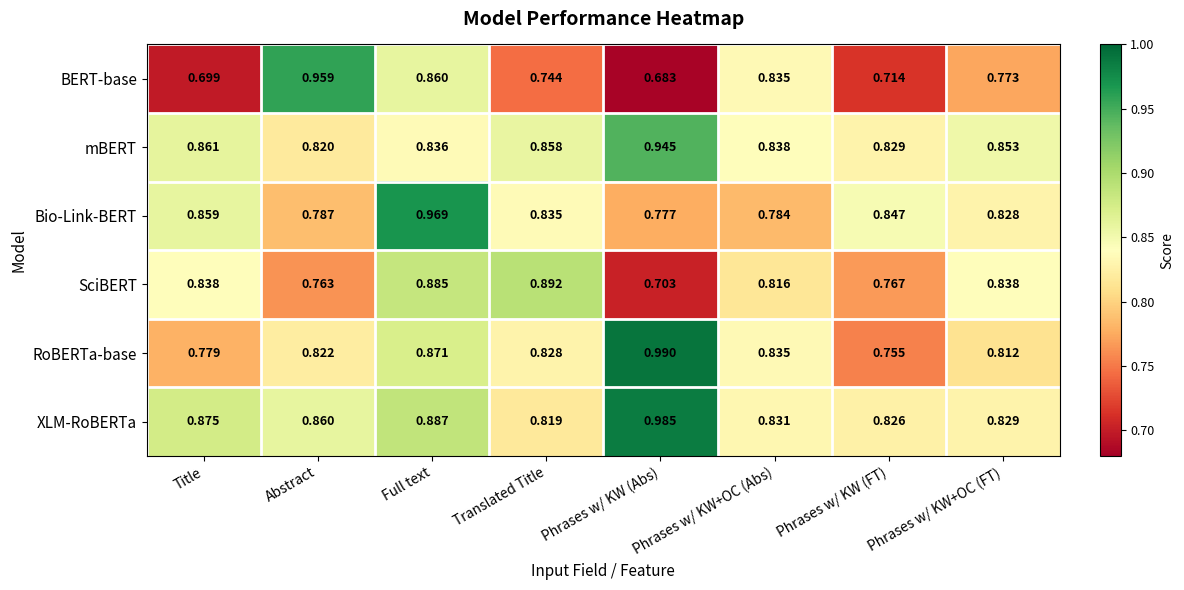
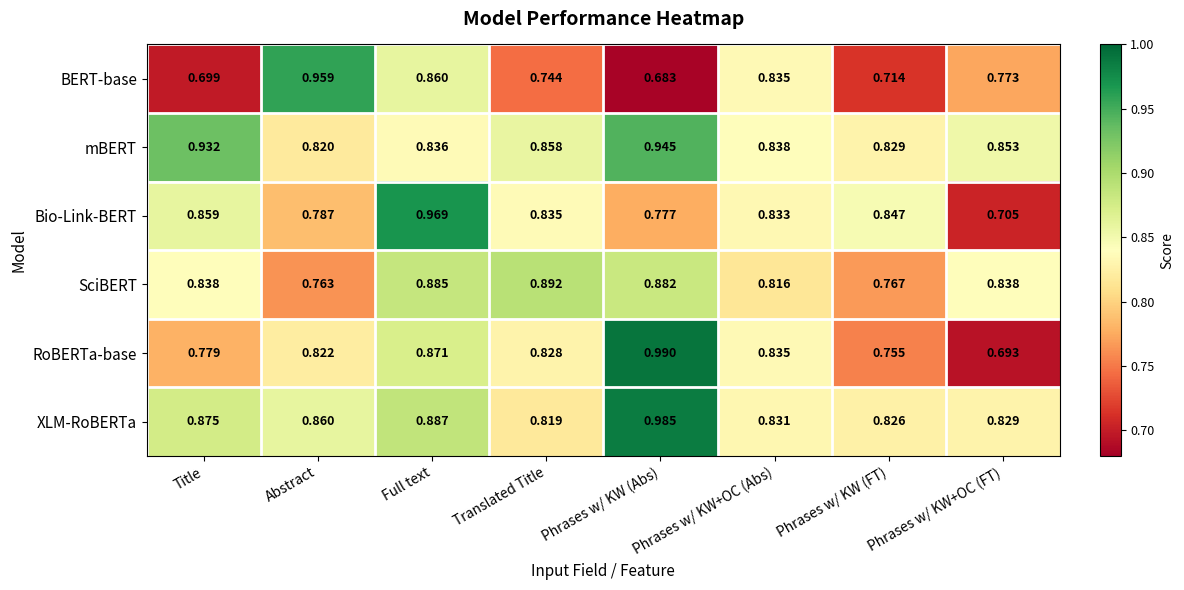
mBERT, Title: 0.861 -> 0.932
Bio-Link-BERT, Phrases w/ KW+OC (Abs): 0.784 -> 0.833
Bio-Link-BERT, Phrases w/ KW+OC (FT): 0.828 -> 0.705
SciBERT, Phrases w/ KW (Abs): 0.703 -> 0.882
RoBERTa-base, Phrases w/ KW+OC (FT): 0.812 -> 0.693
